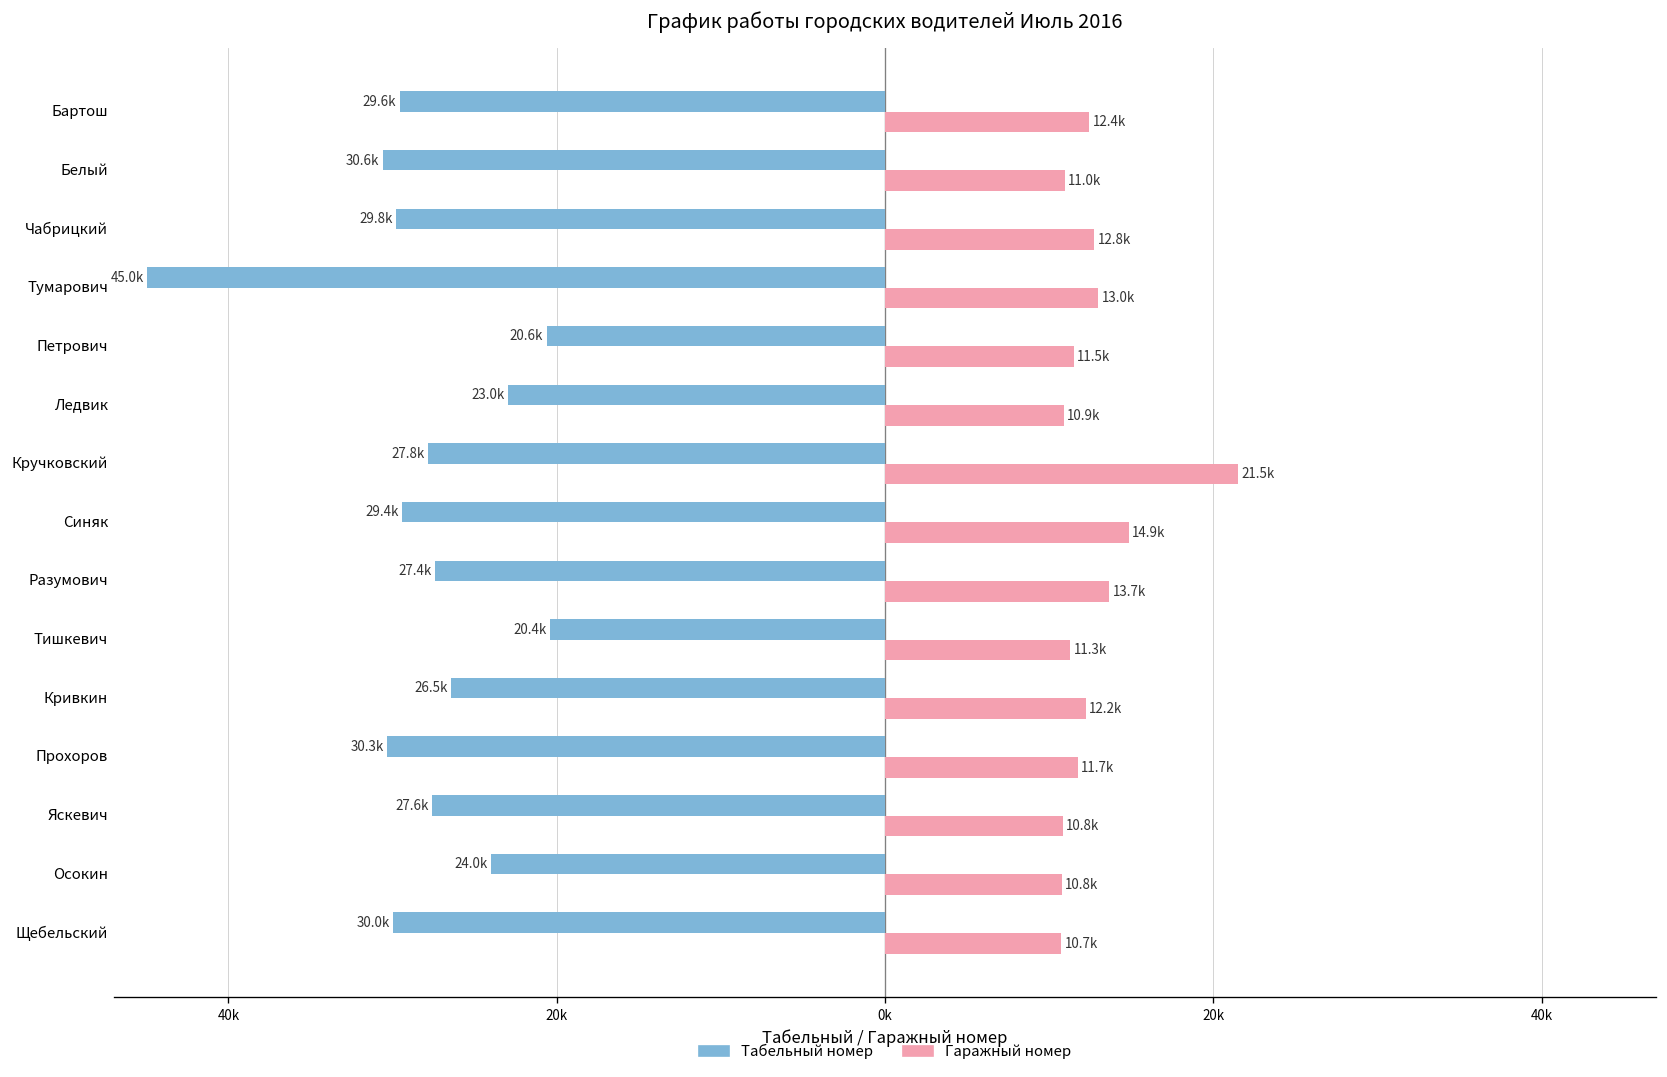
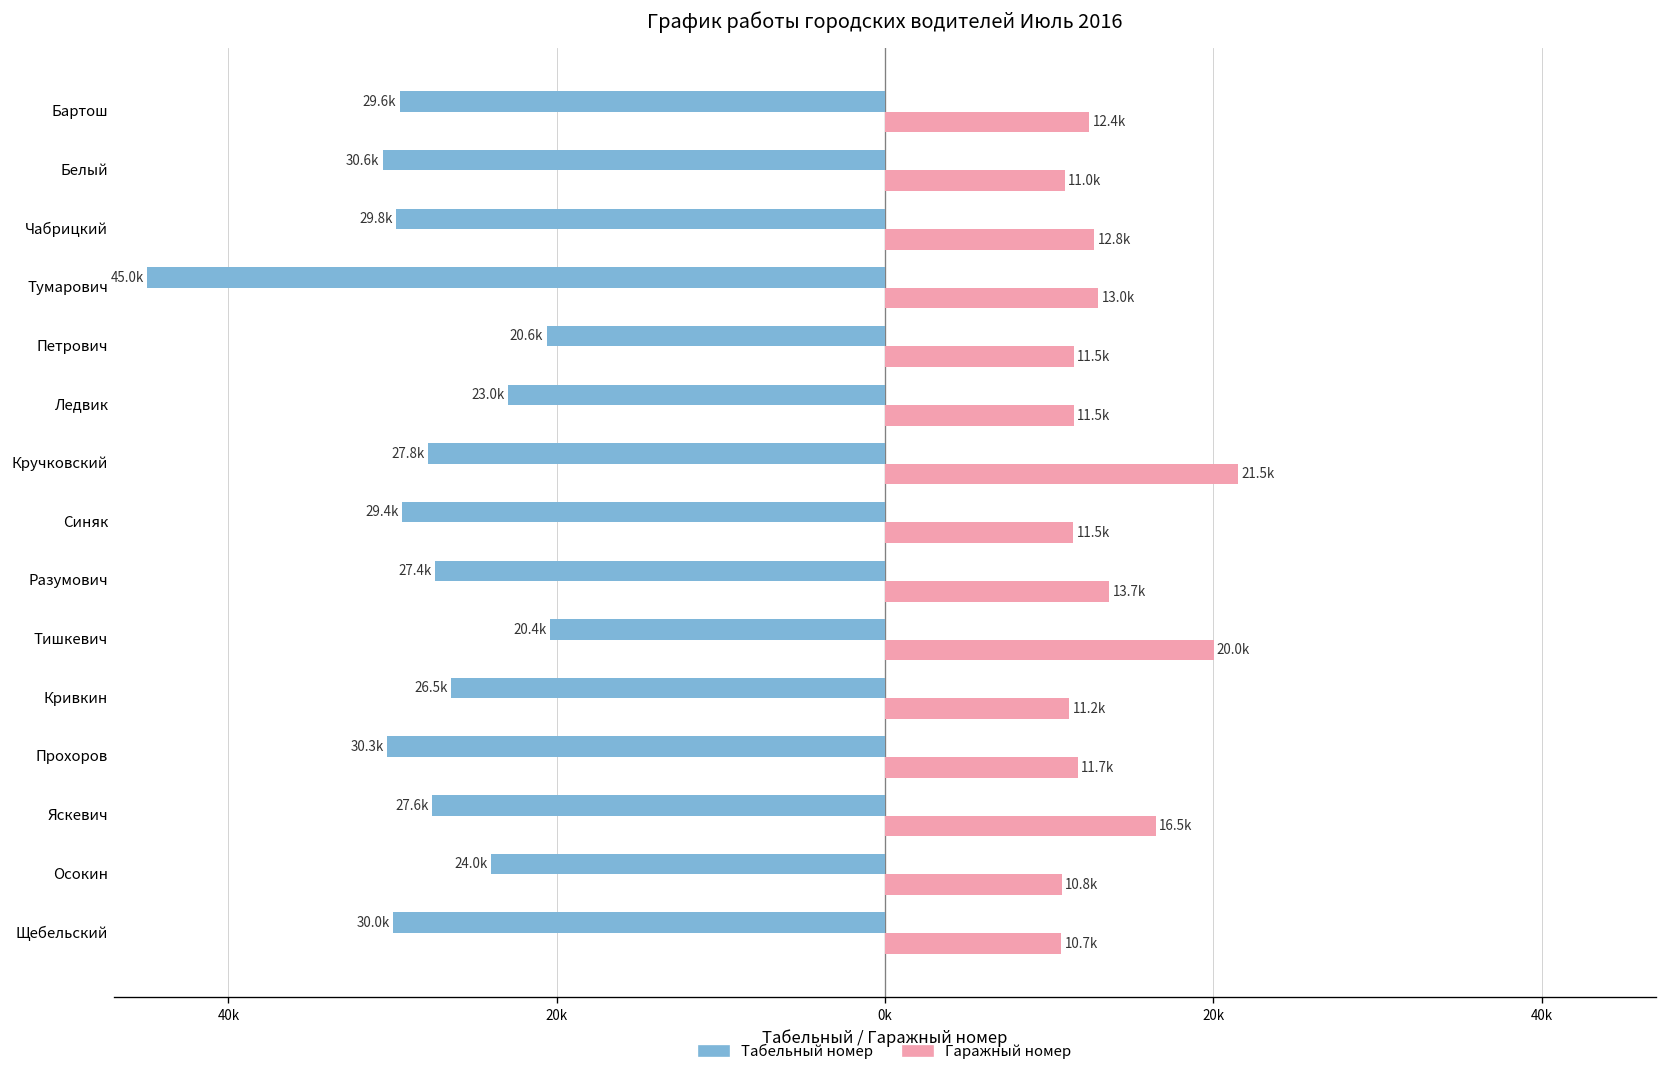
Гаражный номер, Ледвик: 10.9k -> 11.5k
Гаражный номер, Синяк: 14.9k -> 11.5k
Гаражный номер, Тишкевич: 11.3k -> 20.0k
Гаражный номер, Кривкин: 12.2k -> 11.2k
Гаражный номер, Яскевич: 10.8k -> 16.5k
